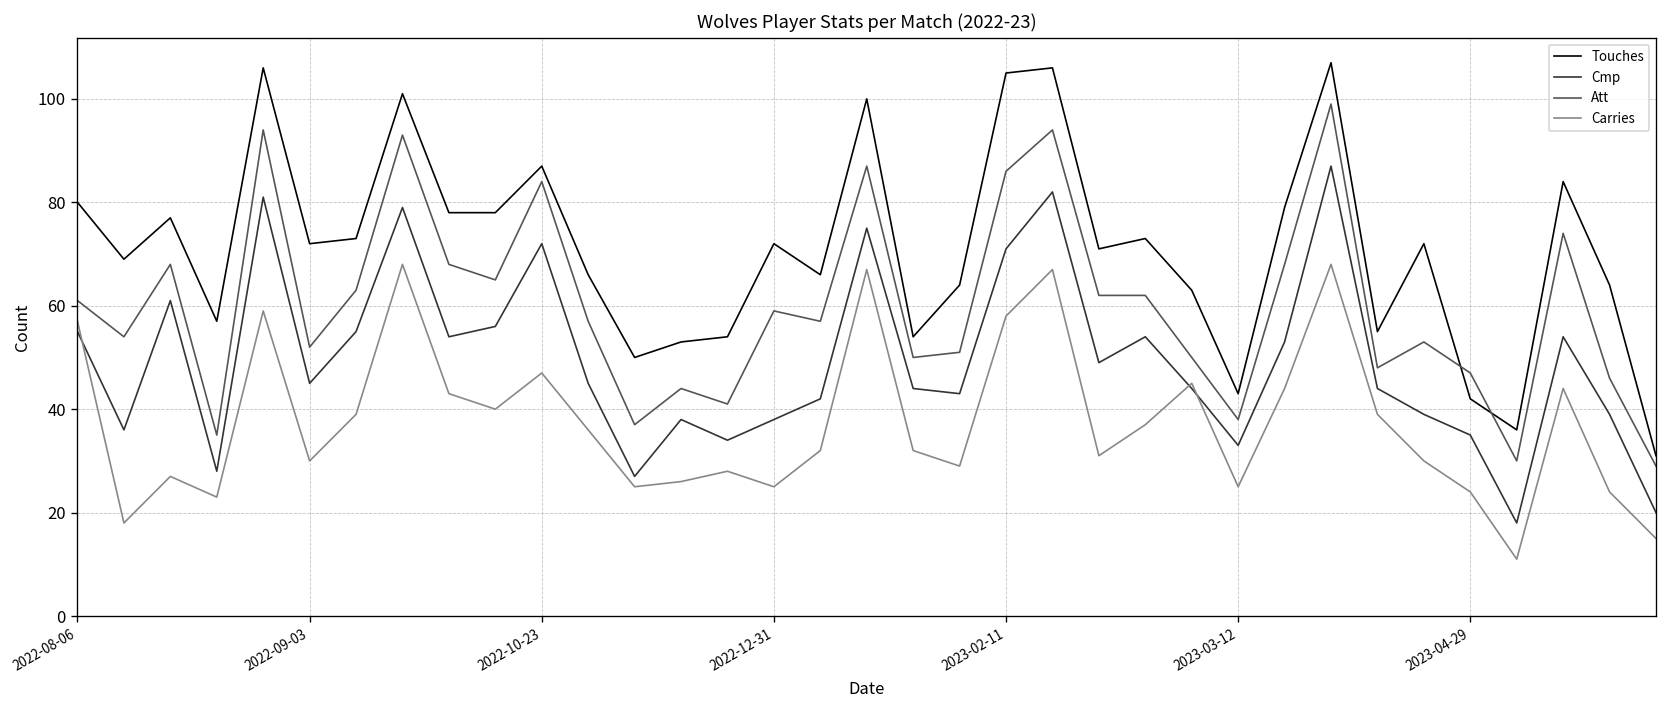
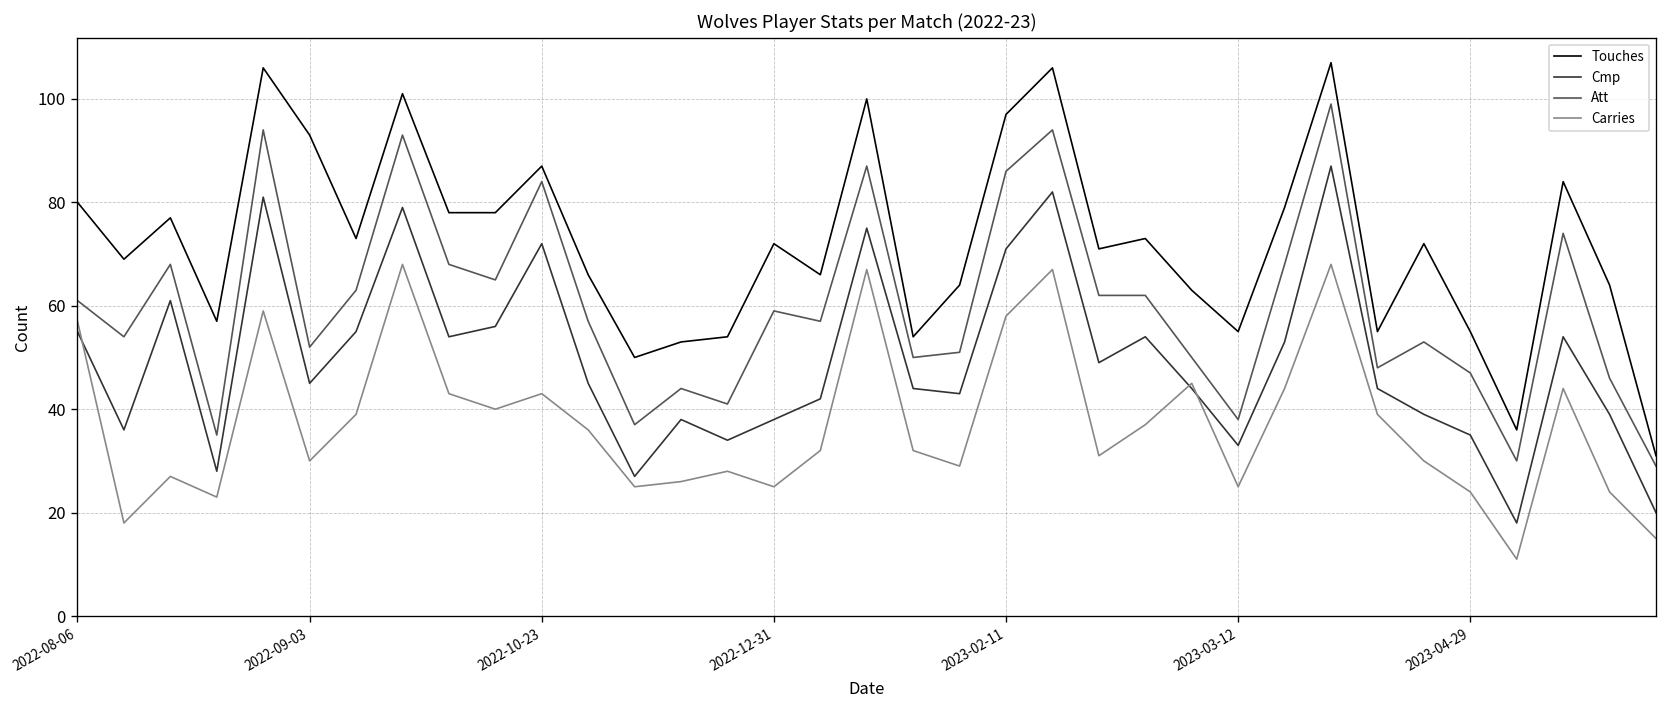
Touches, 2022-09-03: 72 -> 93
Carries, 2022-10-23: 47 -> 43
Touches, 2023-02-11: 105 -> 97
Touches, 2023-03-12: 43 -> 55
Touches, 2023-04-29: 42 -> 55
